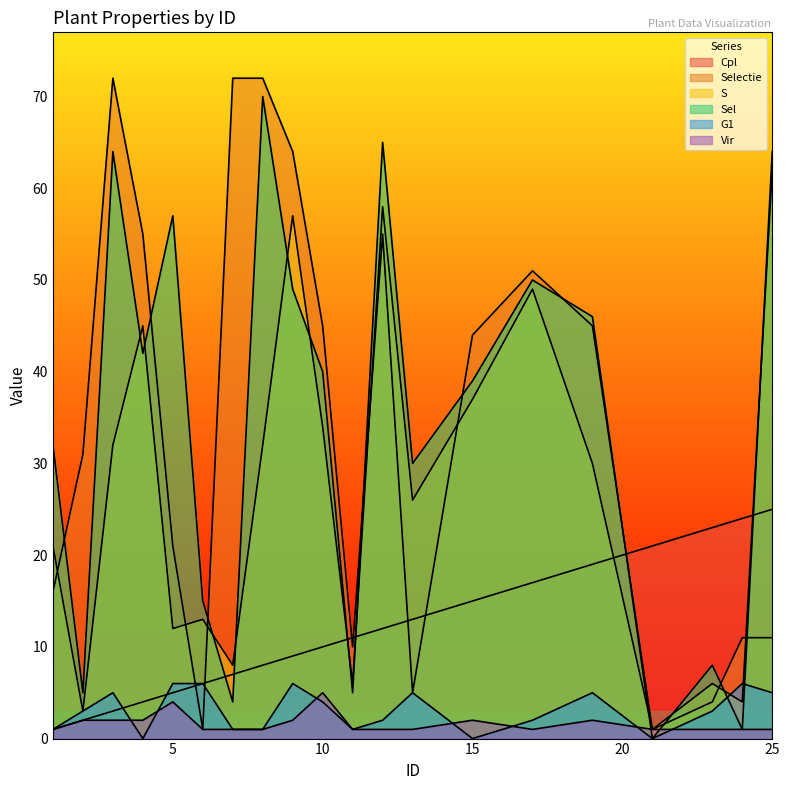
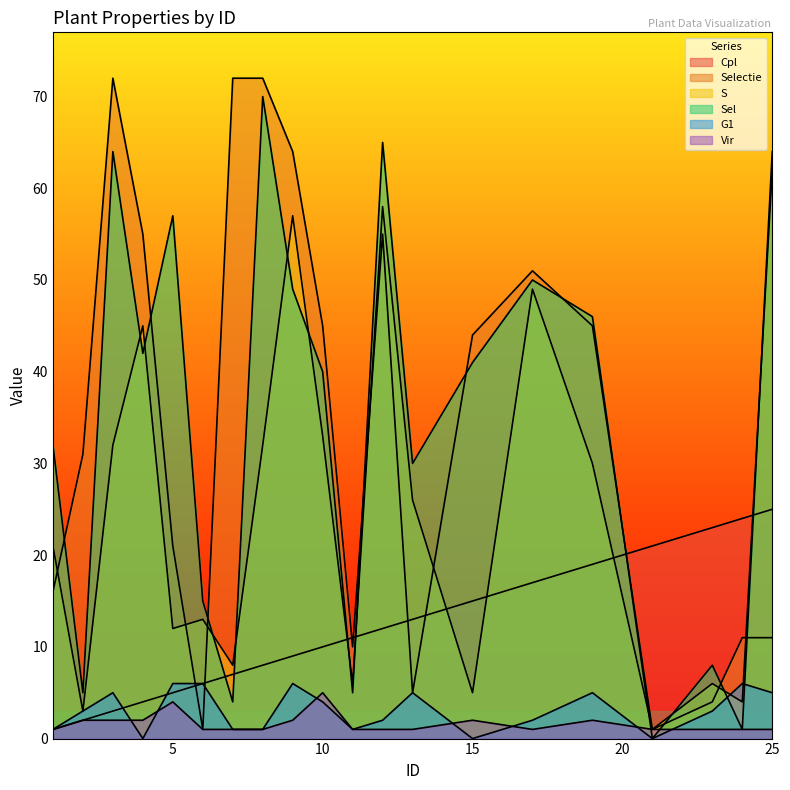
S, 10: 34 -> 33
S, 15: 37 -> 5
Sel, 15: 39 -> 41
